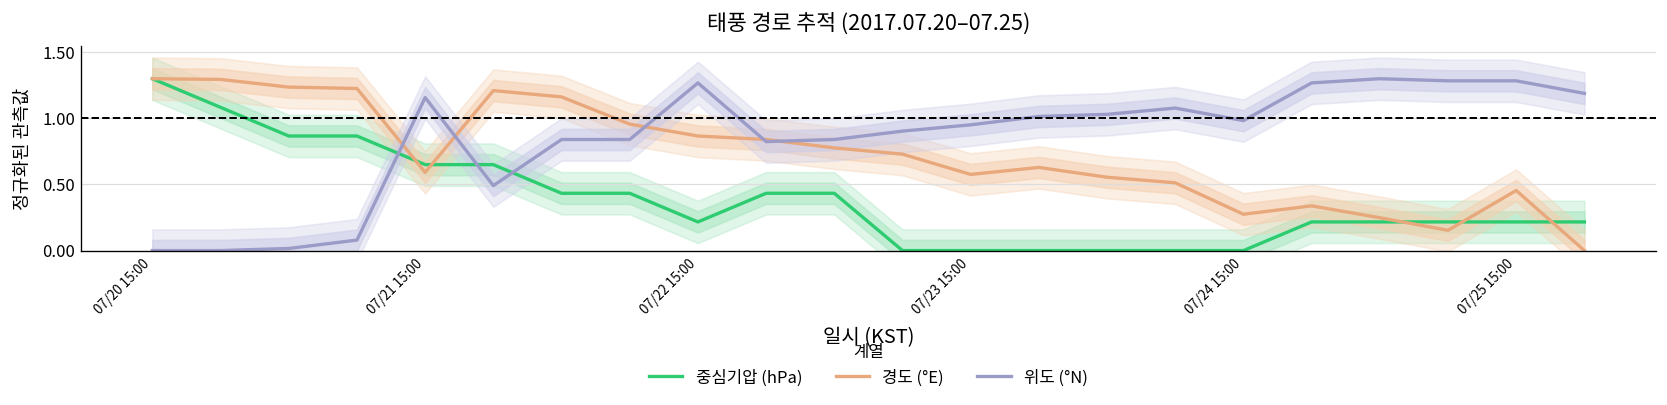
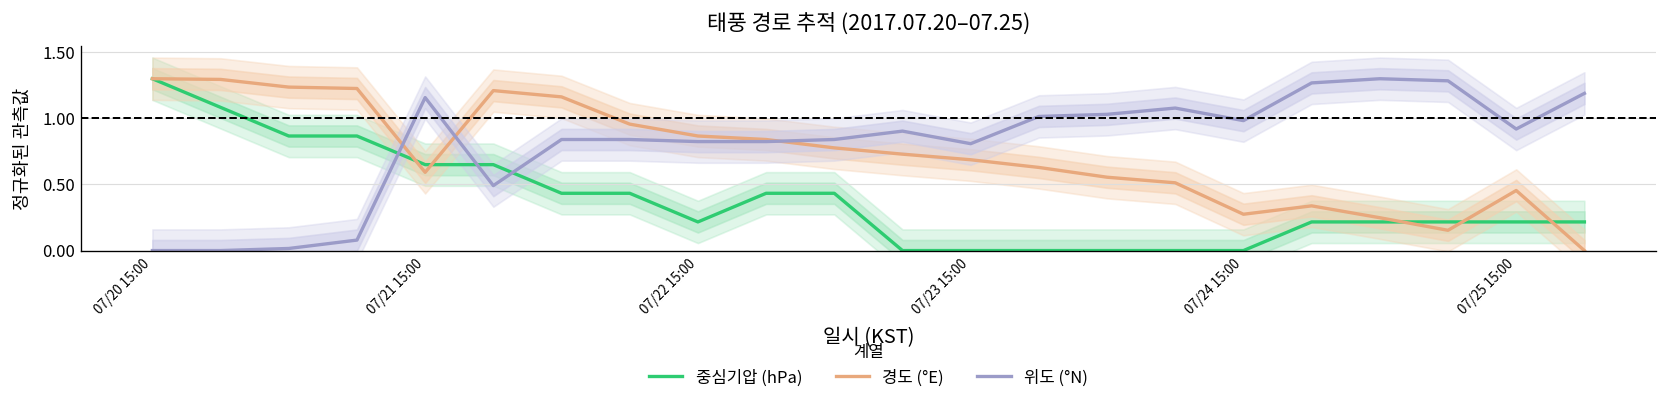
위도 (°N), 07/22 15:00: 1.27 -> 0.82
경도 (°E), 07/23 15:00: 0.58 -> 0.69
위도 (°N), 07/23 15:00: 0.95 -> 0.81
위도 (°N), 07/25 15:00: 1.28 -> 0.92
